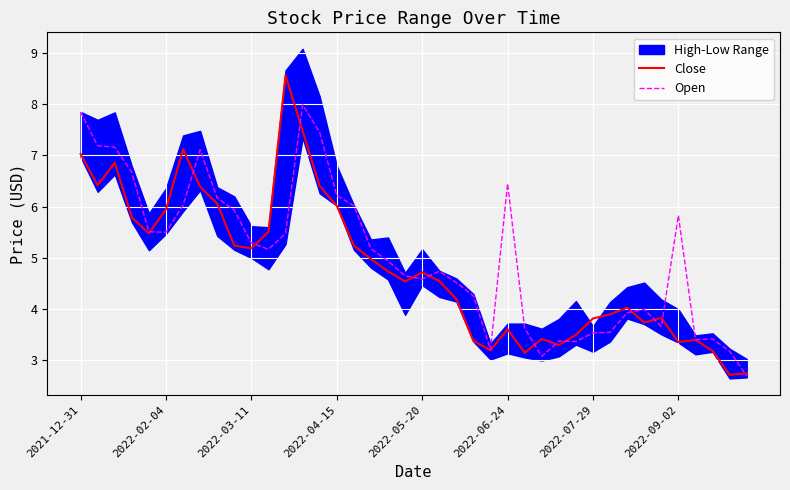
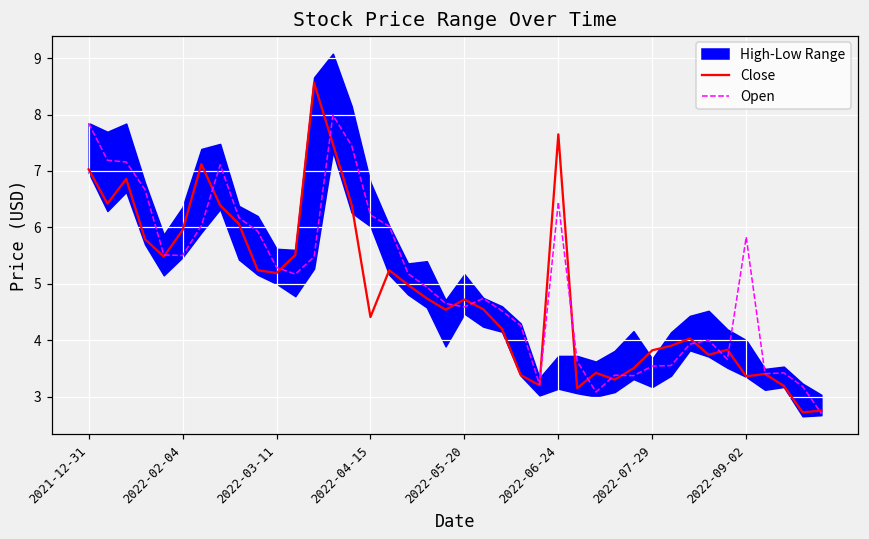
Close, 2022-04-15: 6.0 -> 4.4
Close, 2022-06-24: 3.6 -> 7.7
